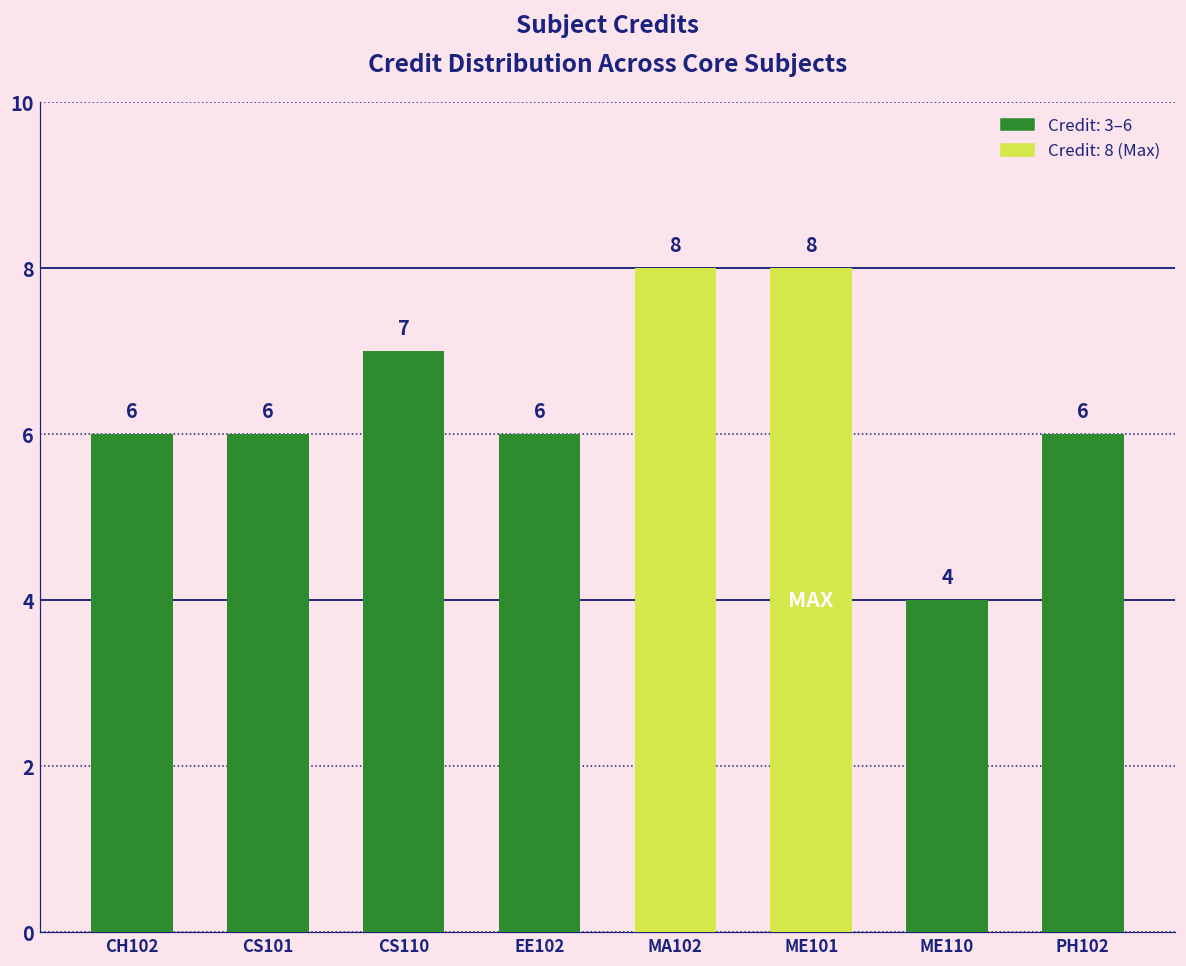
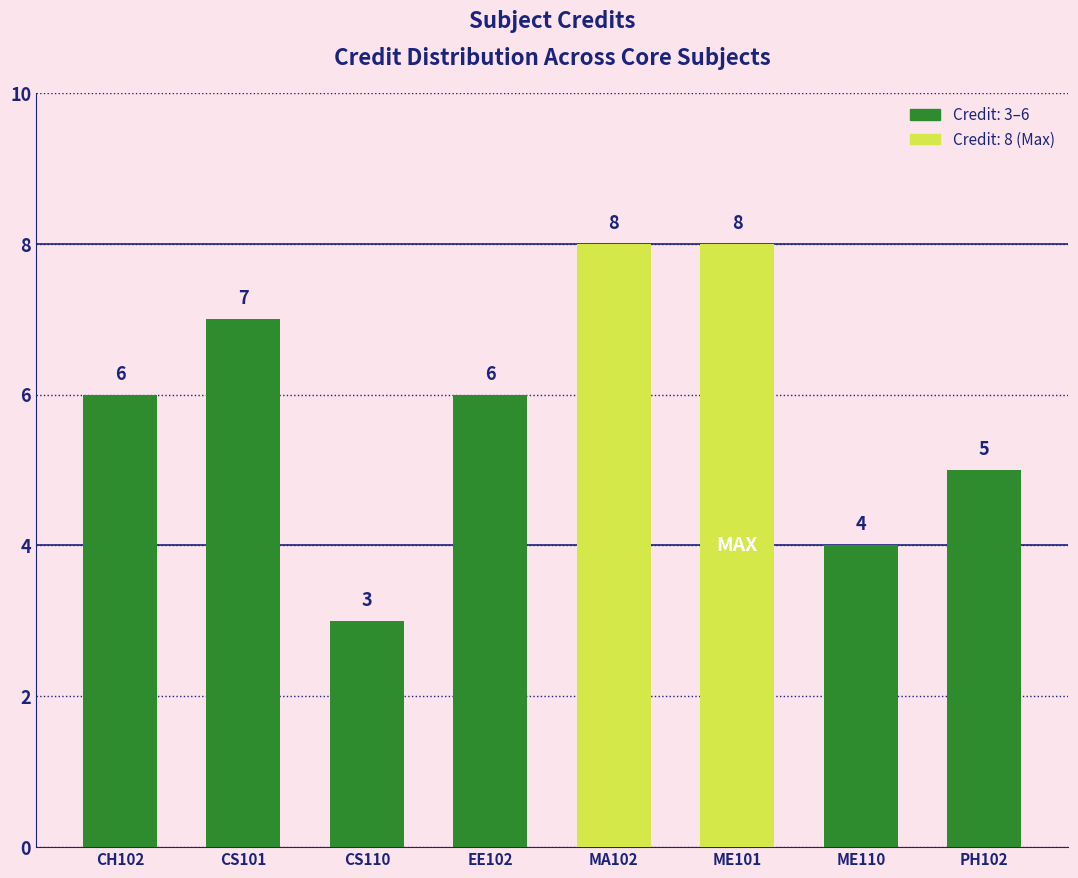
CS101: 6 -> 7
CS110: 7 -> 3
PH102: 6 -> 5
